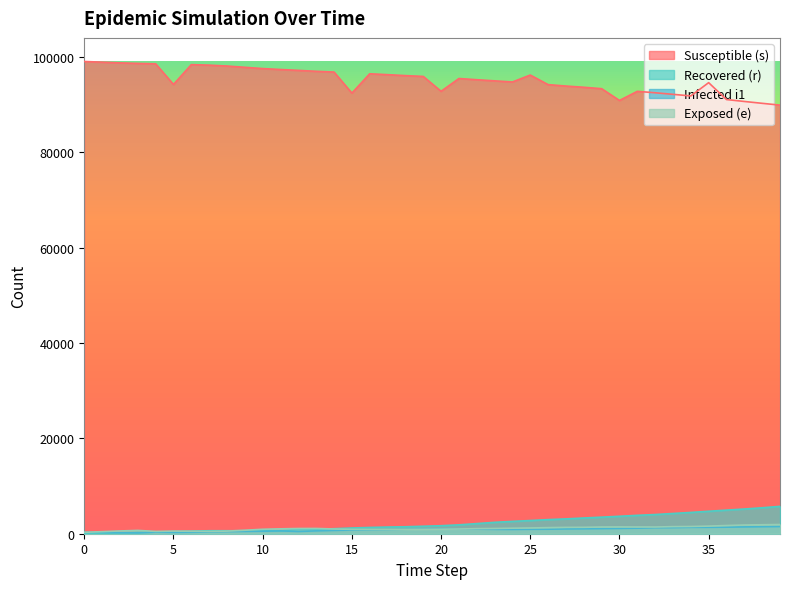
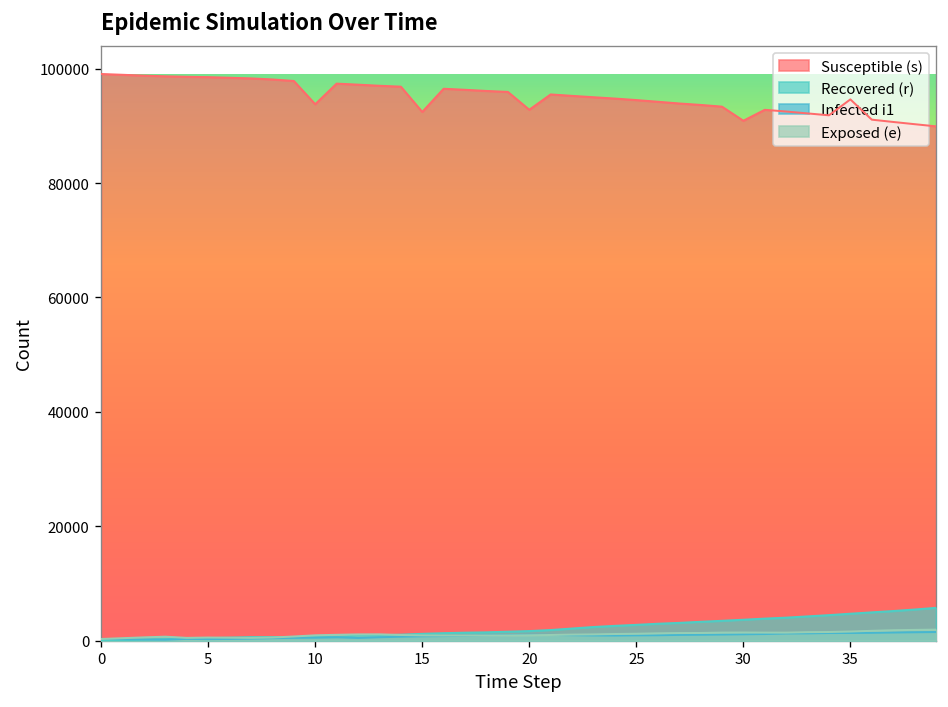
Susceptible (s), 5: 94000 -> 99000
Susceptible (s), 10: 98000 -> 94000
Susceptible (s), 25: 96000 -> 95000
